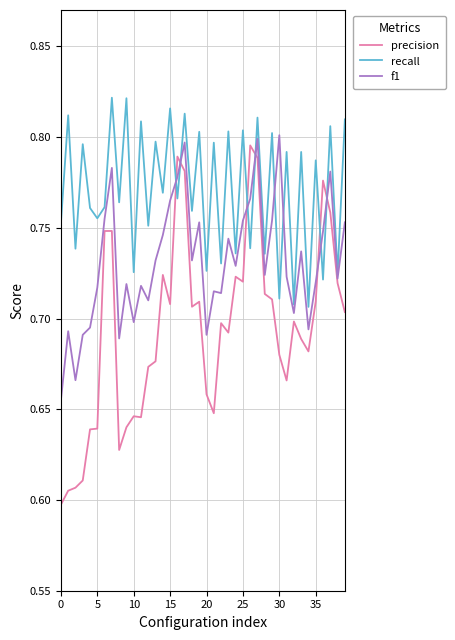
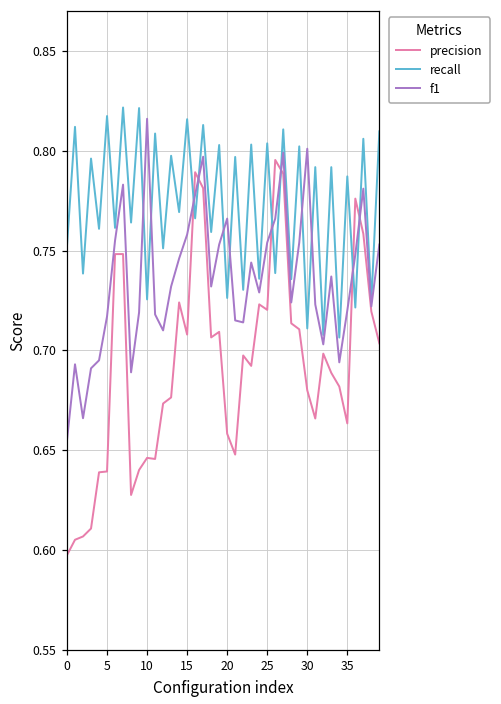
recall, 5: 0.755 -> 0.817
f1, 10: 0.698 -> 0.816
f1, 15: 0.765 -> 0.758
f1, 20: 0.691 -> 0.766
precision, 35: 0.709 -> 0.663
